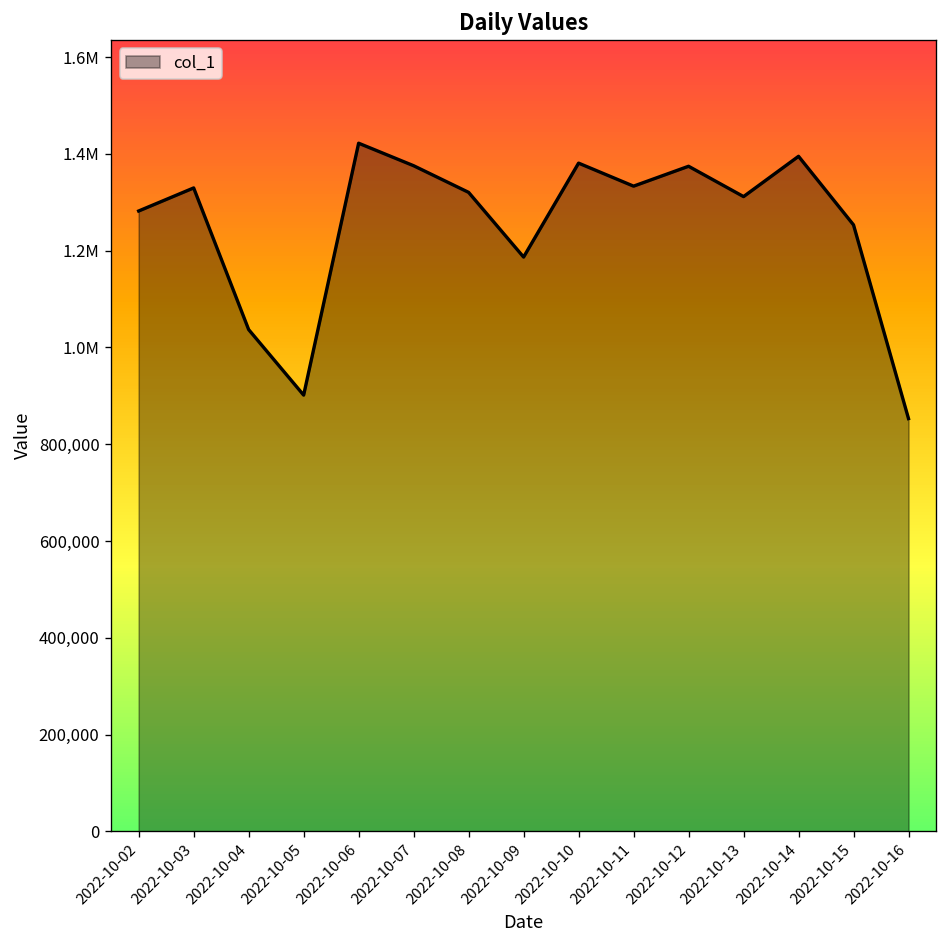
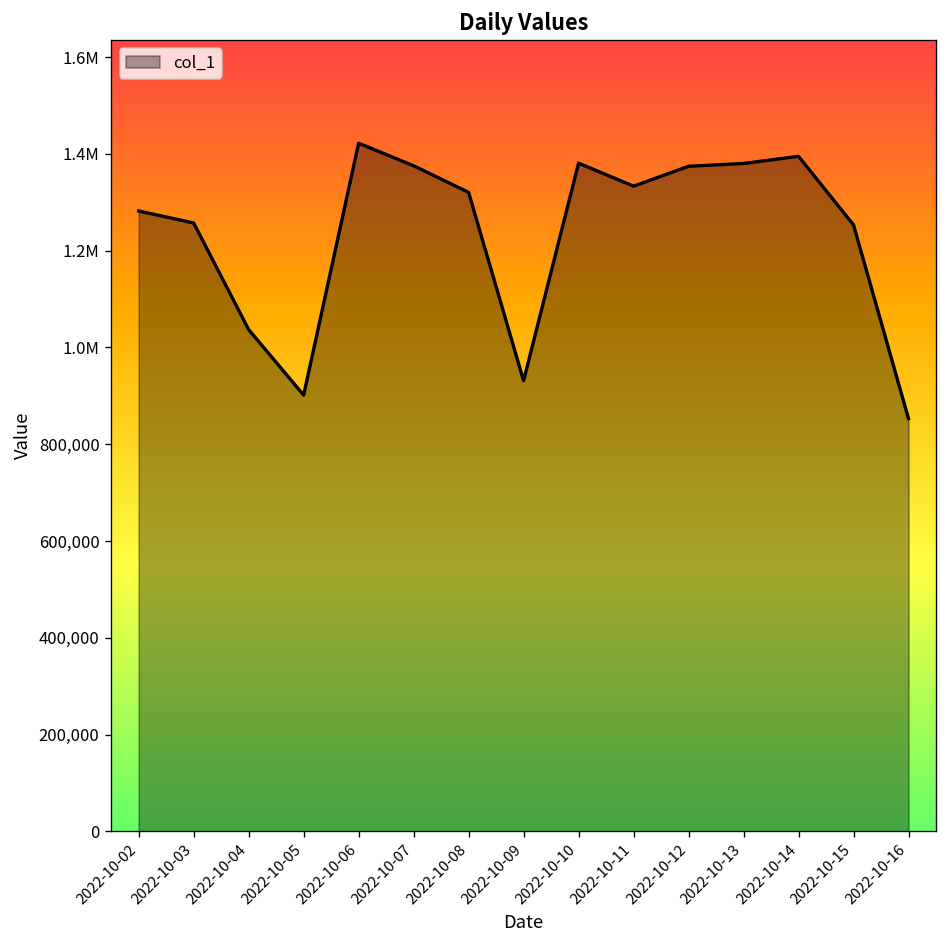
2022-10-03: 1,330,000 -> 1,260,000
2022-10-09: 1,190,000 -> 930,000
2022-10-13: 1,310,000 -> 1,380,000
